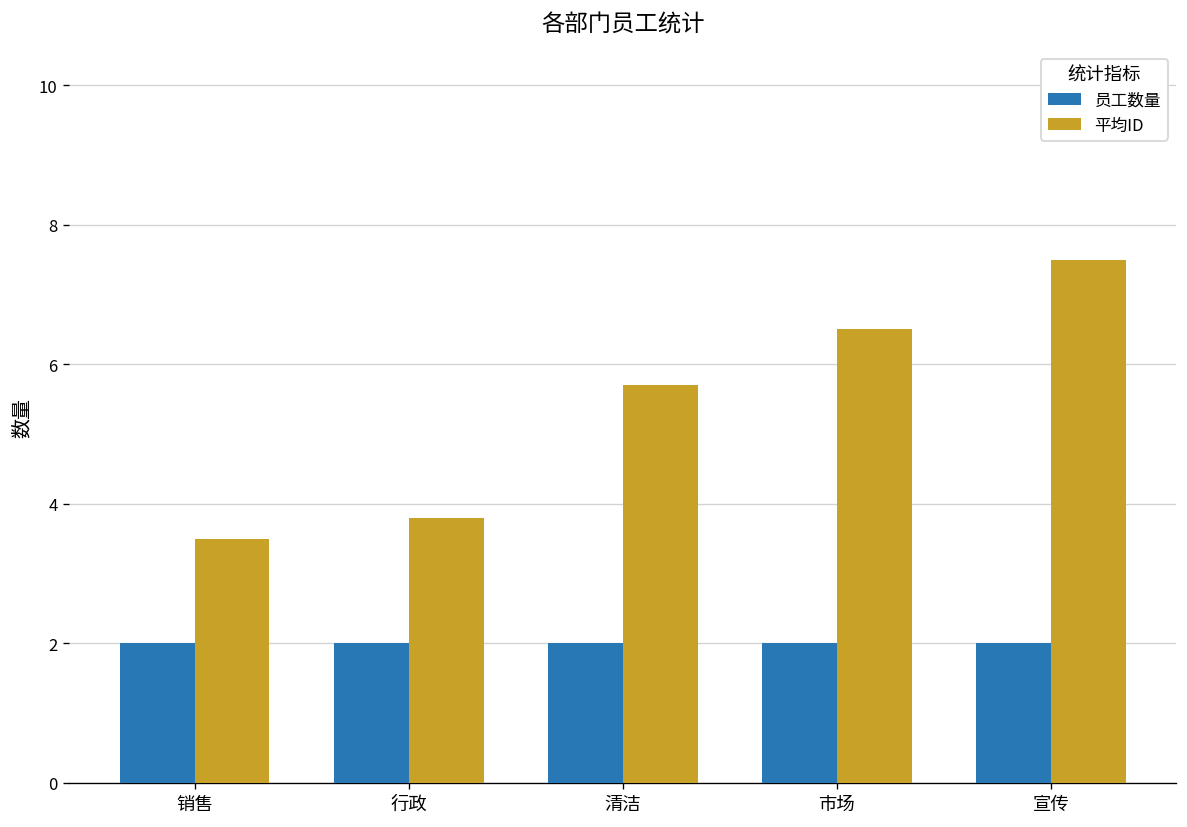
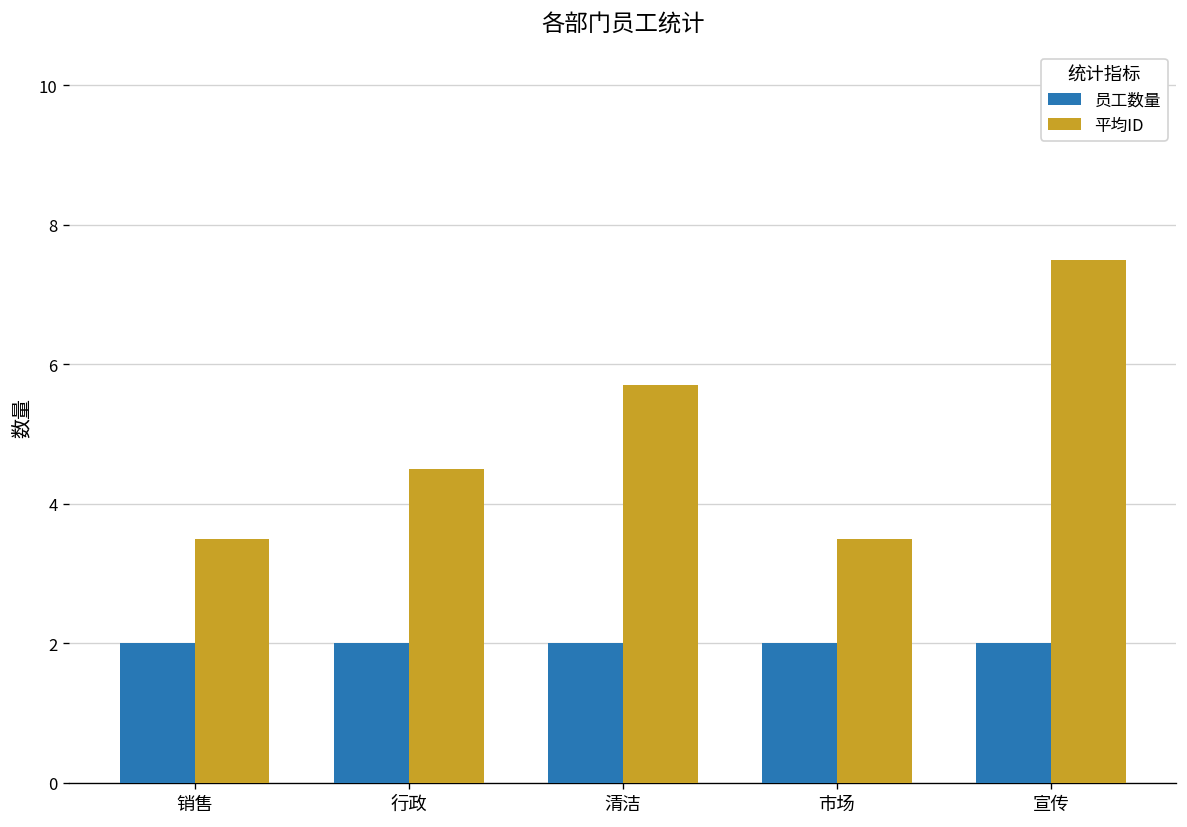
平均ID, 行政: 3.8 -> 4.5
平均ID, 市场: 6.5 -> 3.5
